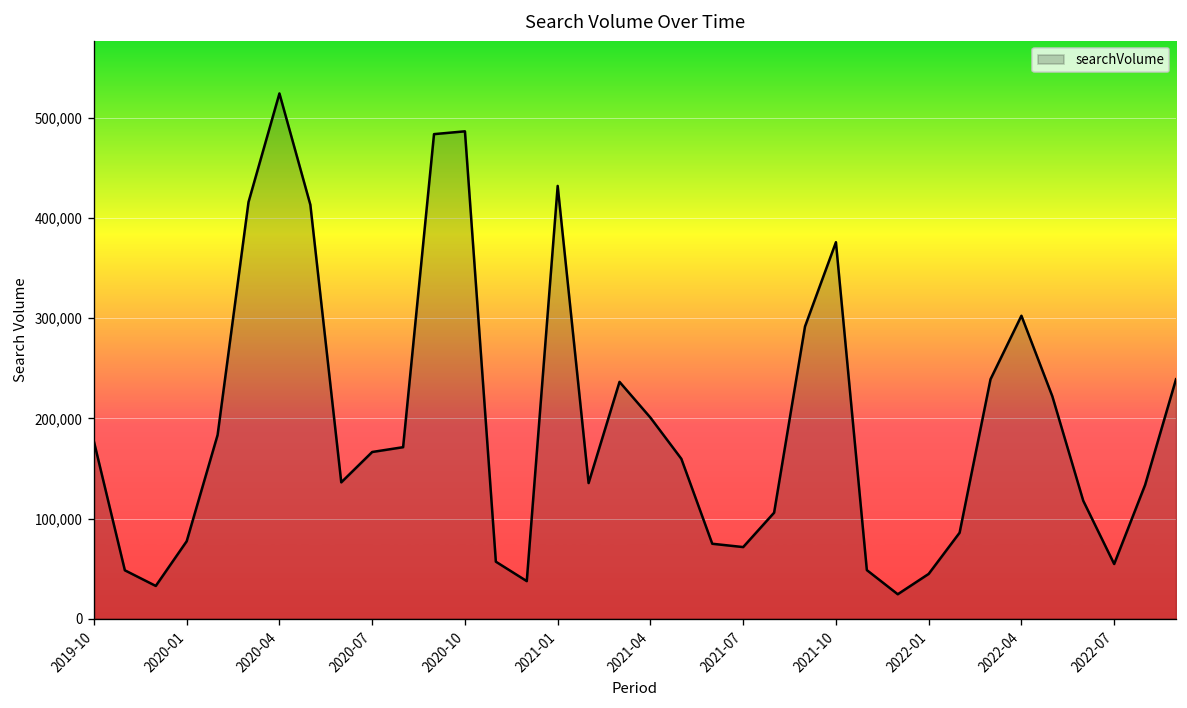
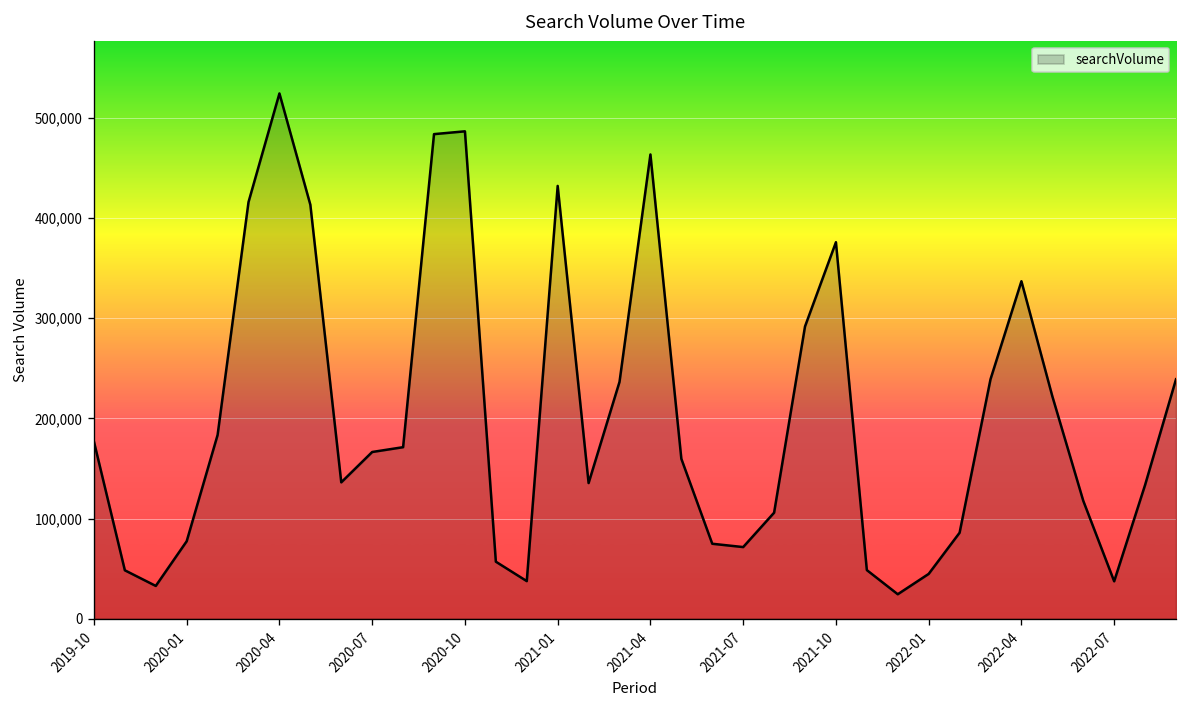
2021-04: 200,000 -> 460,000
2022-04: 300,000 -> 340,000
2022-07: 50,000 -> 40,000
